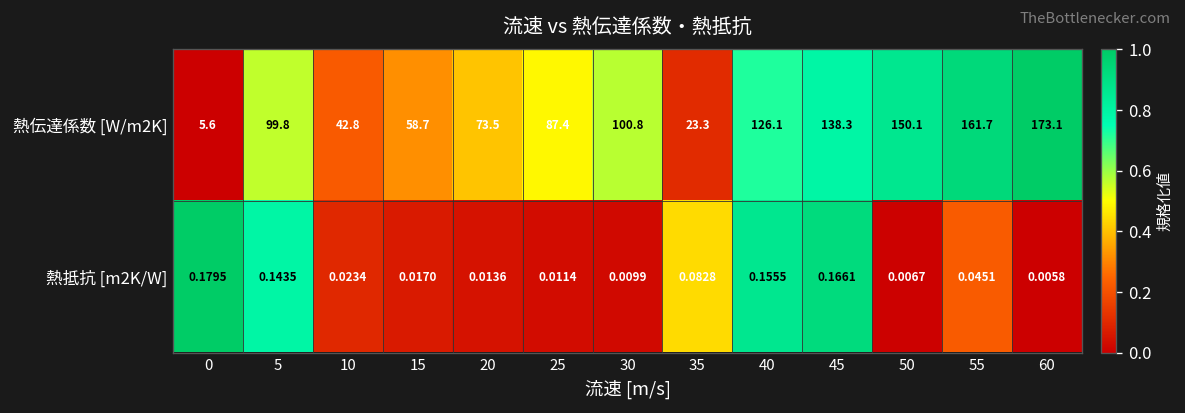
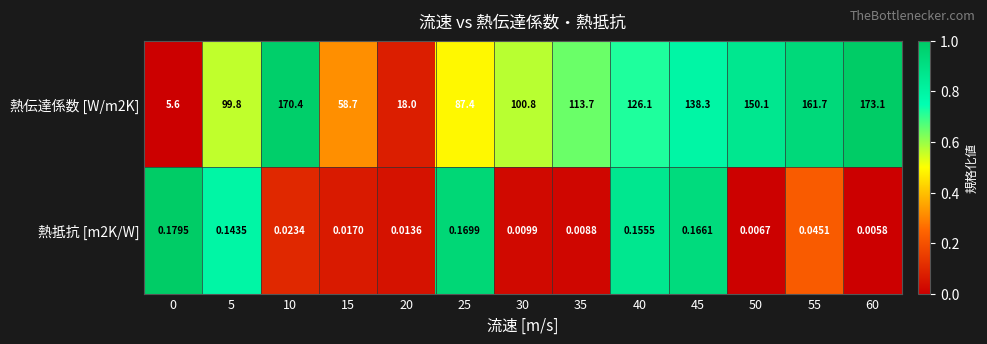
熱伝達係数 [W/m2K], 10: 42.8 -> 170.4
熱伝達係数 [W/m2K], 20: 73.5 -> 18.0
熱伝達係数 [W/m2K], 35: 23.3 -> 113.7
熱抵抗 [m2K/W], 25: 0.0114 -> 0.1699
熱抵抗 [m2K/W], 35: 0.0828 -> 0.0088
